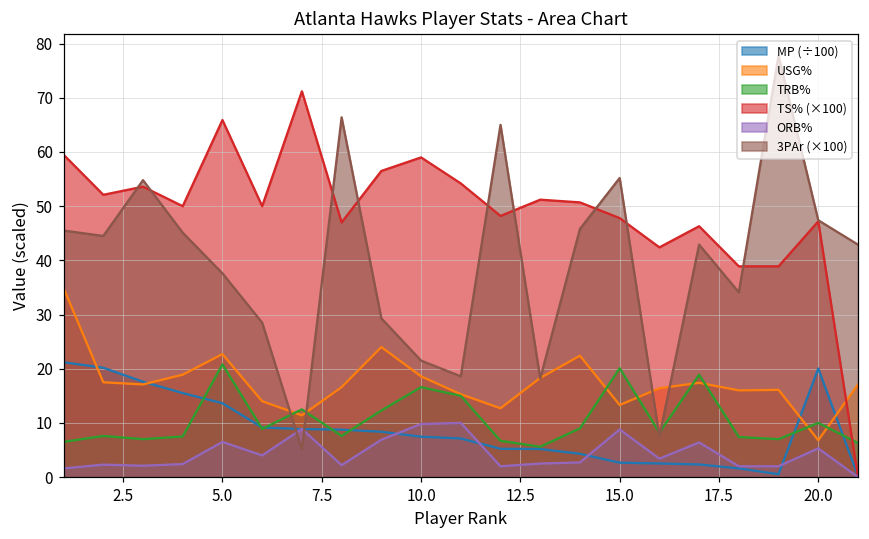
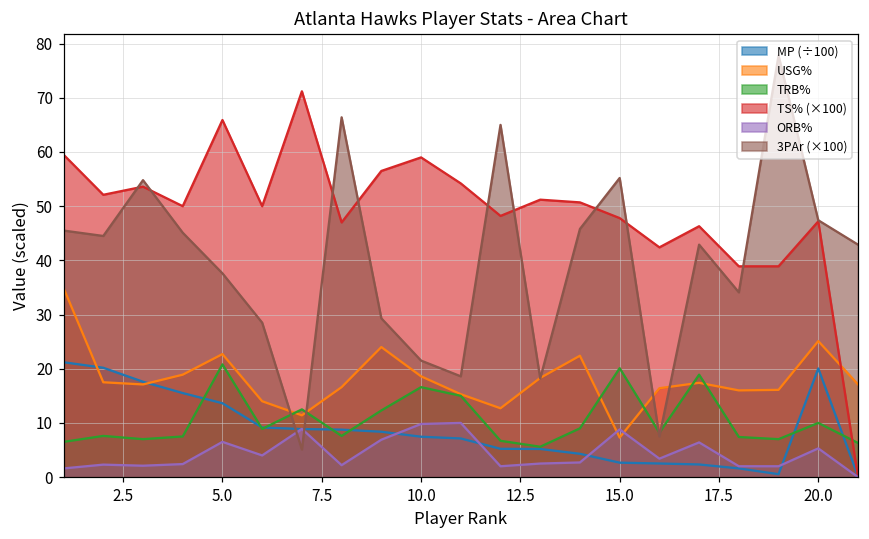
USG%, 15.0: 13 -> 7
USG%, 20.0: 7 -> 25
